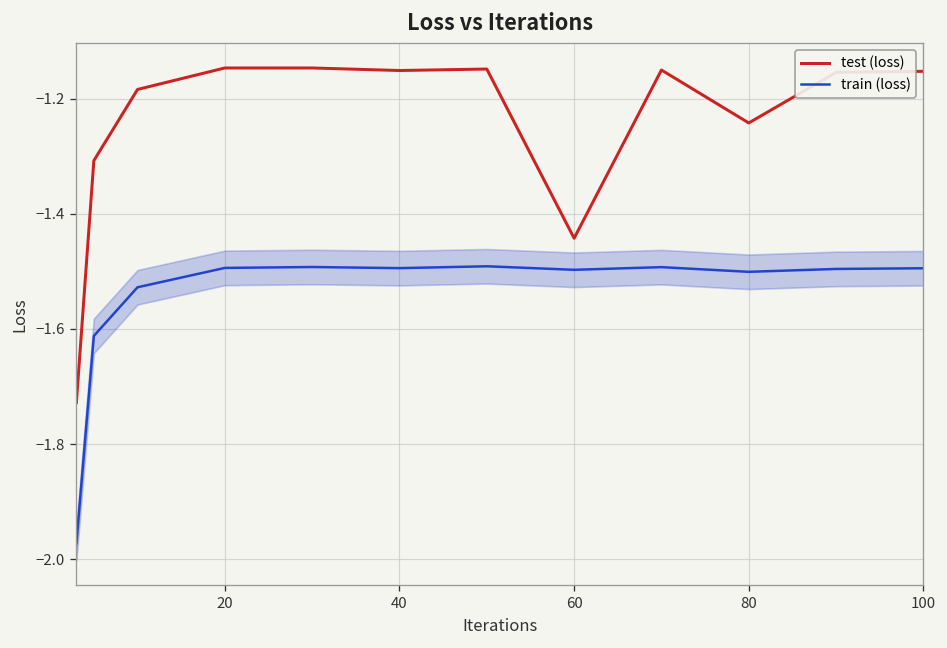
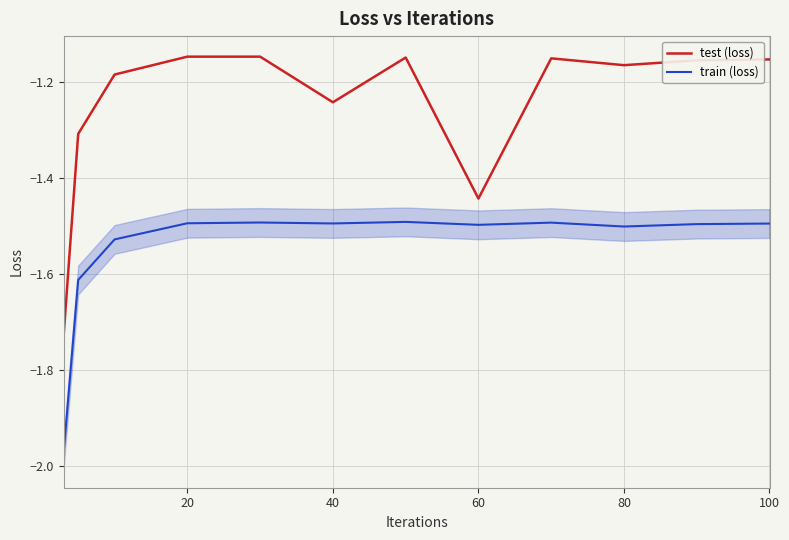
test (loss), 40: -1.15 -> -1.24
test (loss), 80: -1.24 -> -1.16
